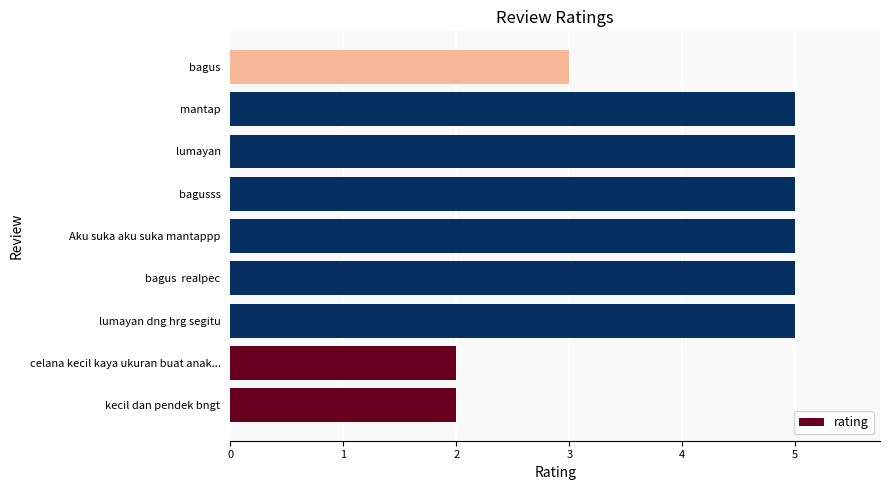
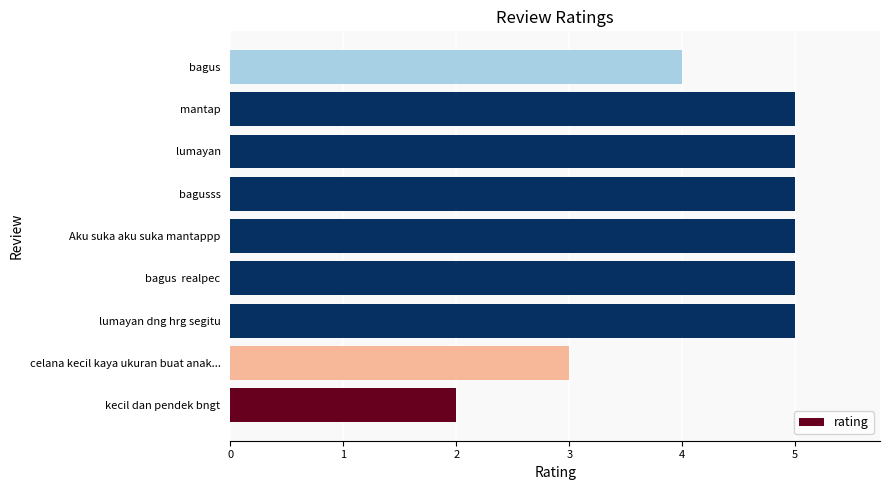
bagus: 3 -> 4
celana kecil kaya ukuran buat anak...: 2 -> 3
